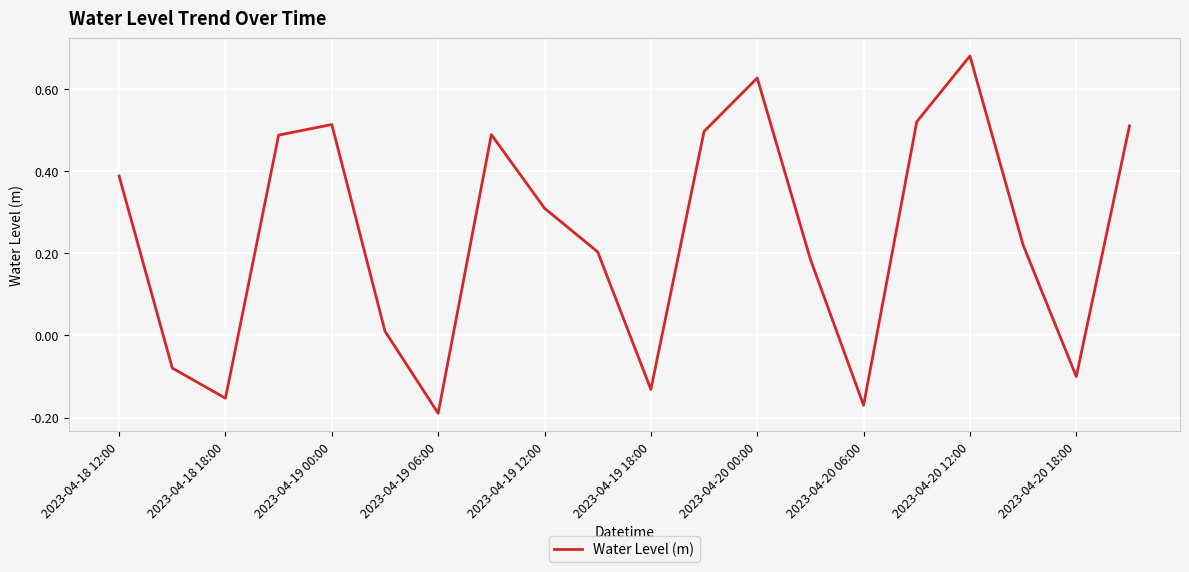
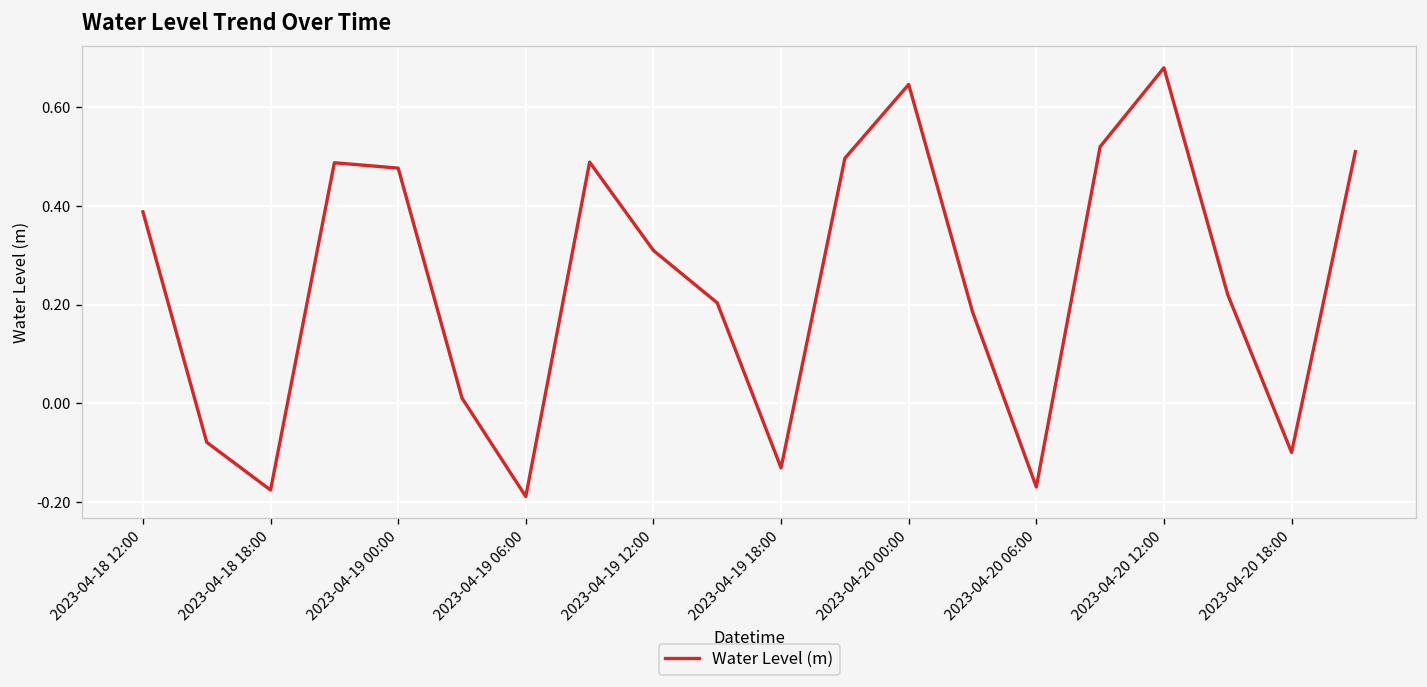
2023-04-18 18:00: -0.15 -> -0.18
2023-04-19 00:00: 0.51 -> 0.48
2023-04-20 00:00: 0.63 -> 0.65
